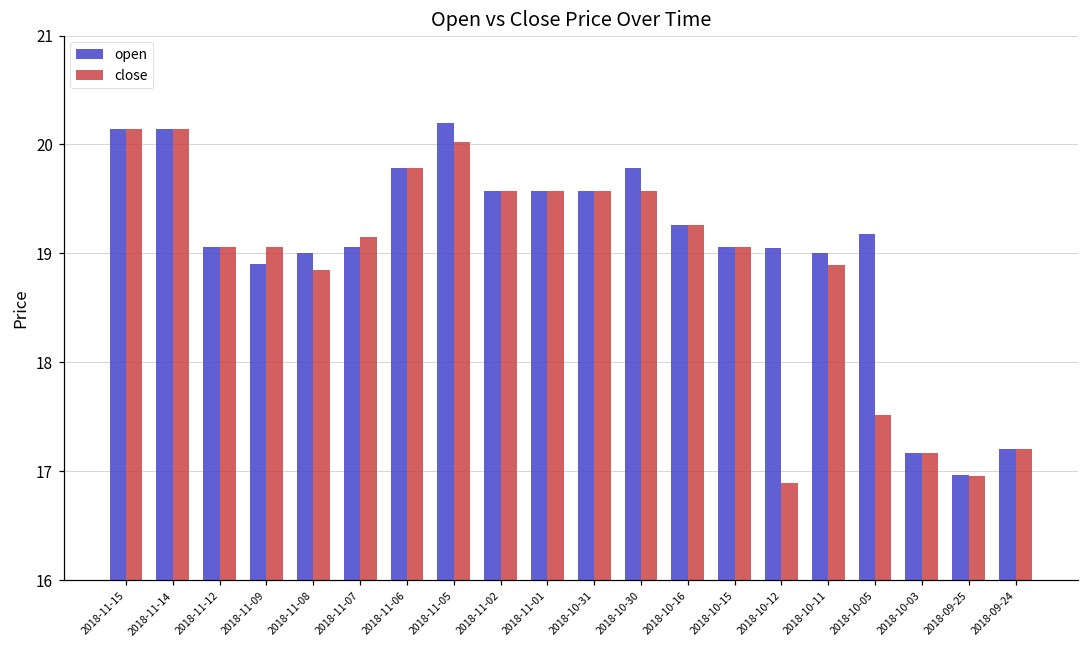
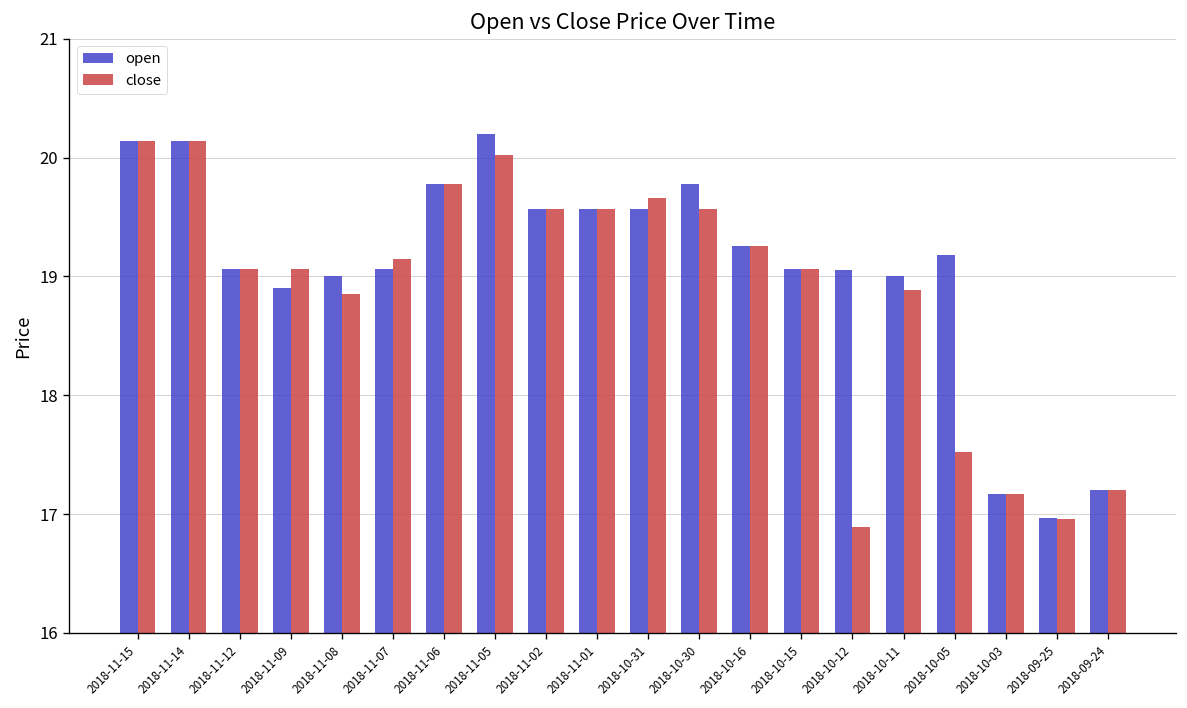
close, 2018-10-31: 19.6 -> 19.7
